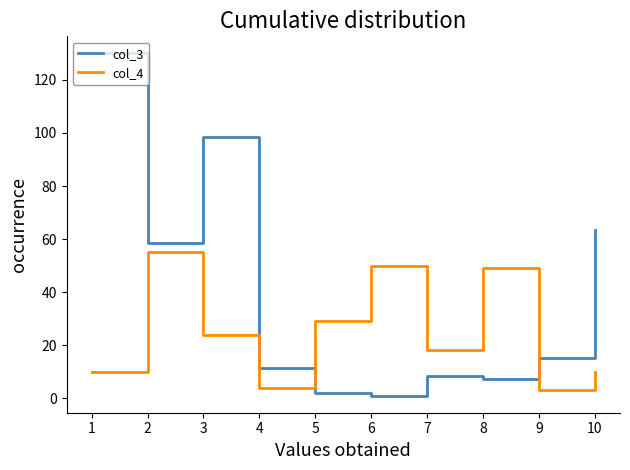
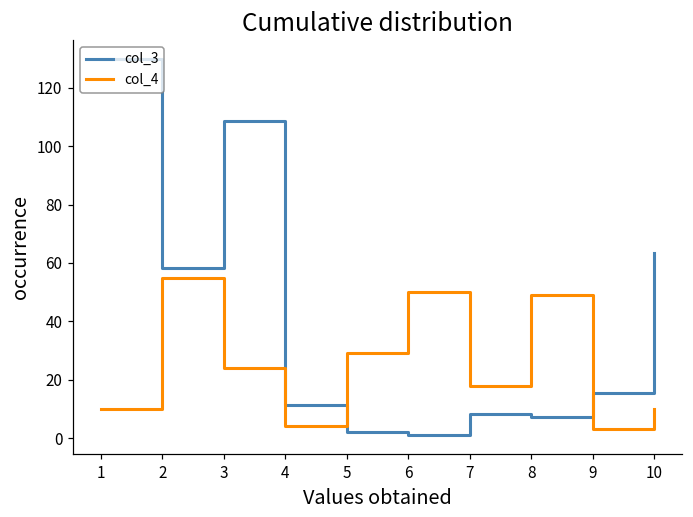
col_3, 3: 98 -> 109
